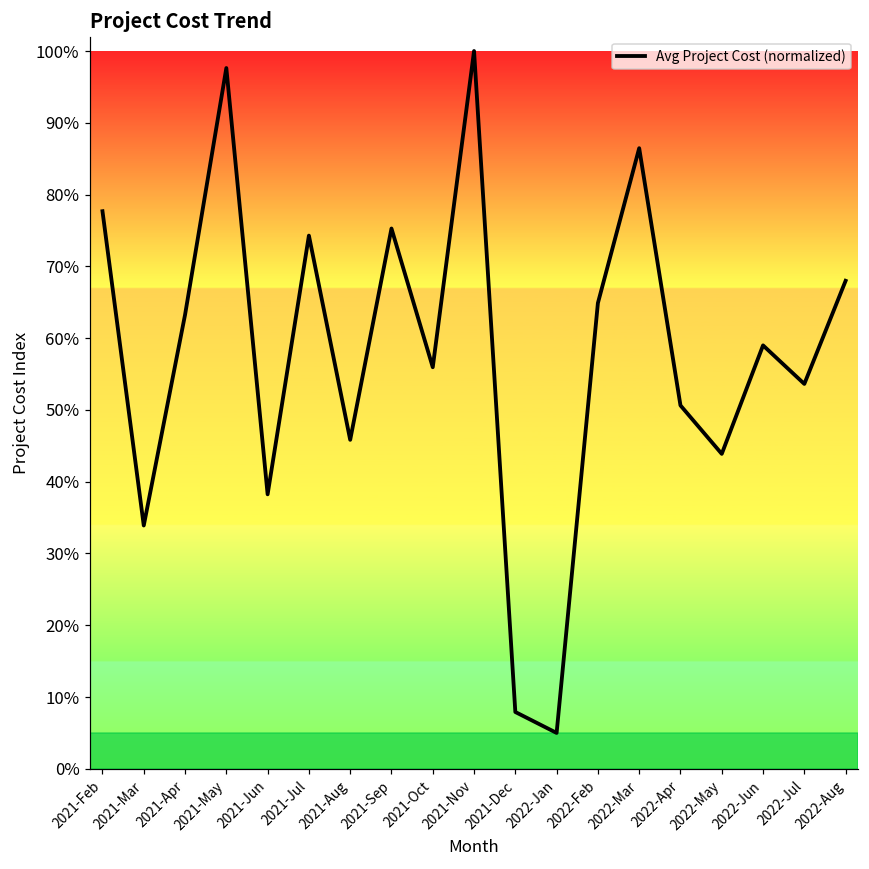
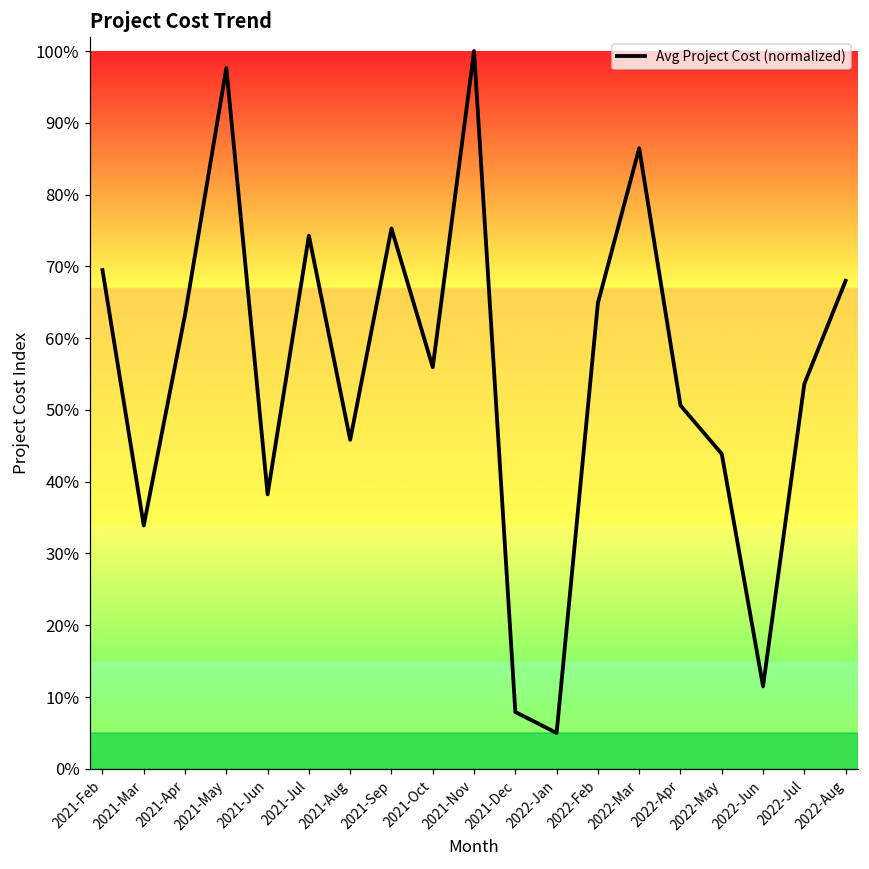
2021-Feb: 78% -> 69%
2022-Jun: 59% -> 11%
